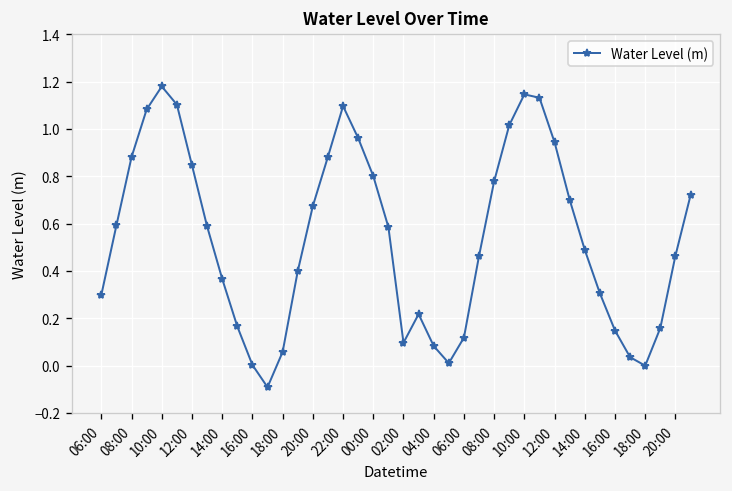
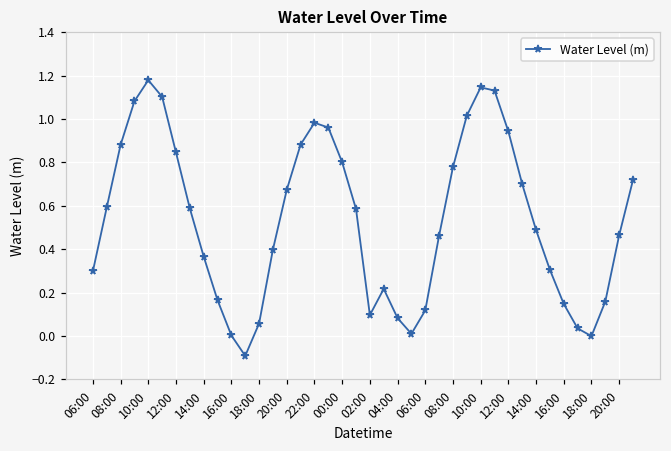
22:00: 1.10 -> 0.98
